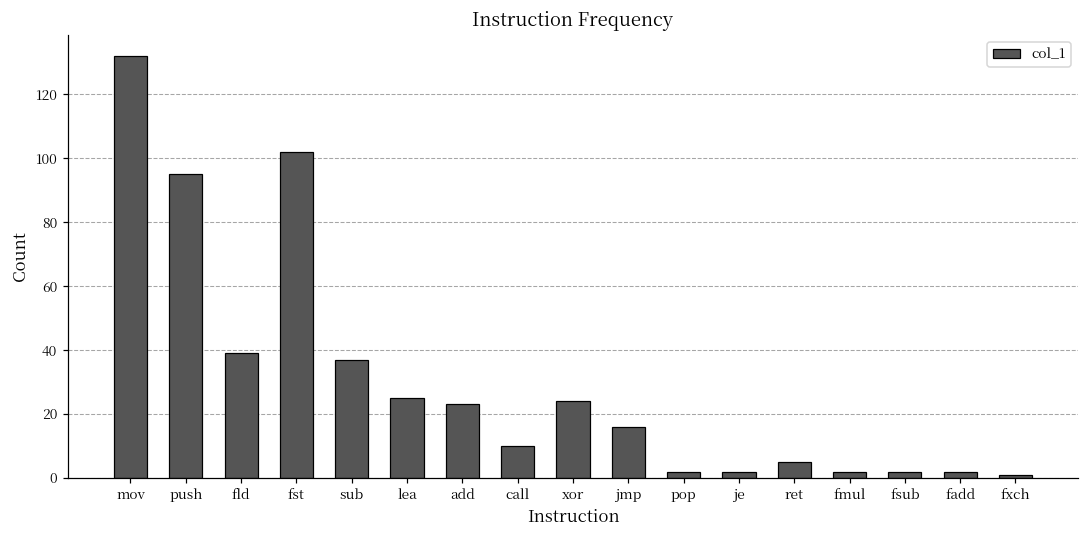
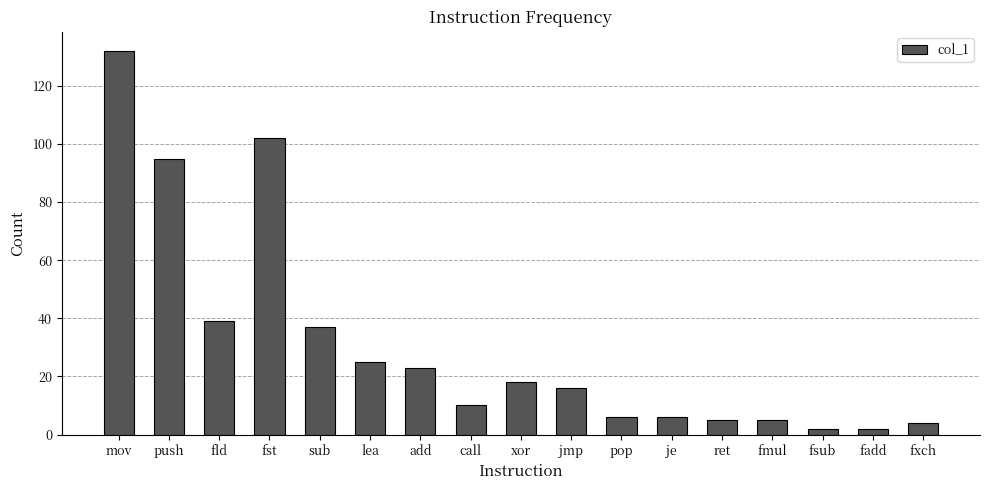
xor: 24 -> 18
pop: 2 -> 6
je: 2 -> 6
fmul: 2 -> 5
fxch: 1 -> 4
